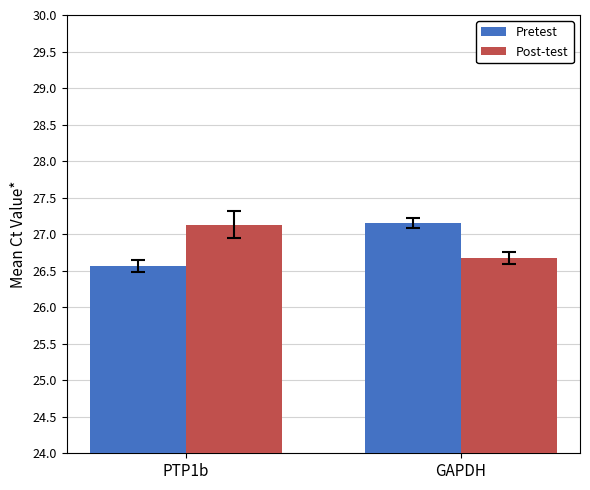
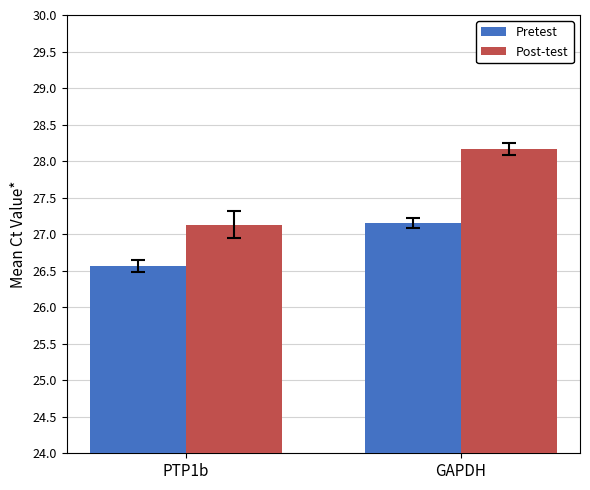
Post-test, GAPDH: 26.7 -> 28.2
